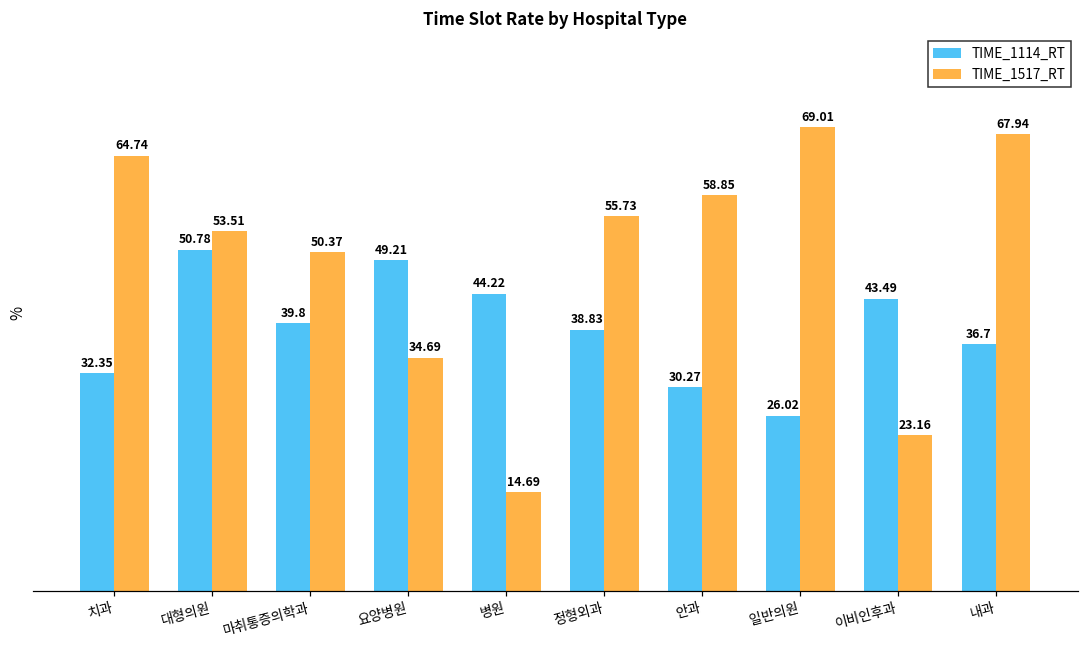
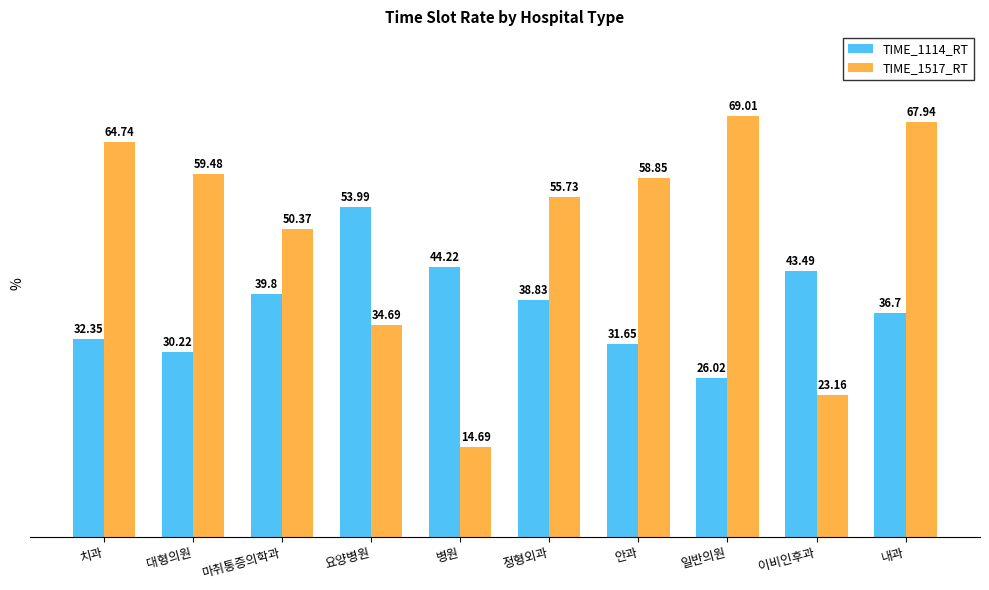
TIME_1114_RT, 대형의원: 50.78 -> 30.22
TIME_1517_RT, 대형의원: 53.51 -> 59.48
TIME_1114_RT, 요양병원: 49.21 -> 53.99
TIME_1114_RT, 안과: 30.27 -> 31.65
